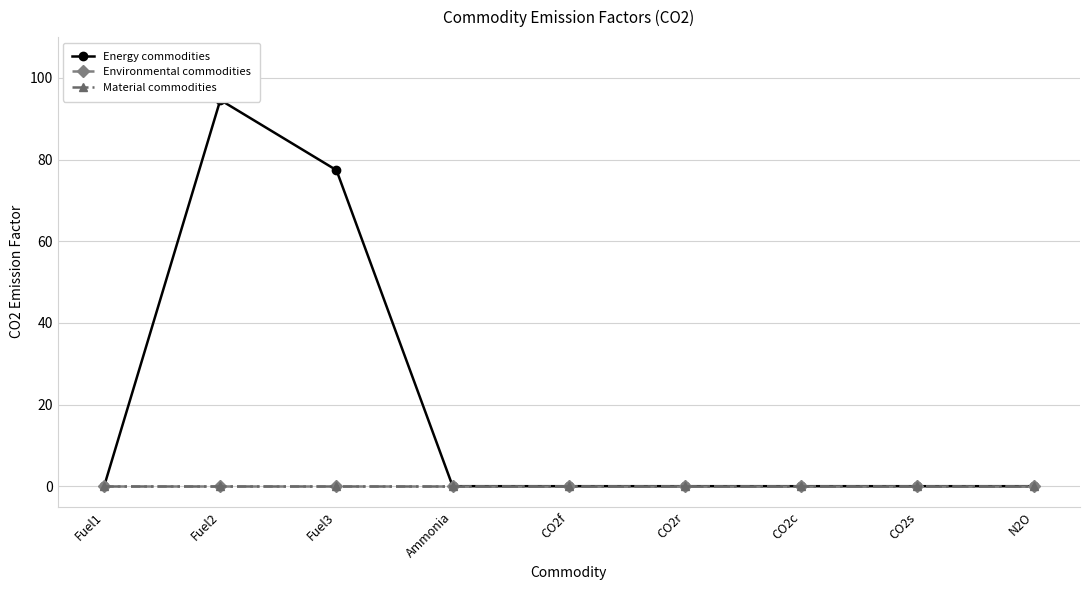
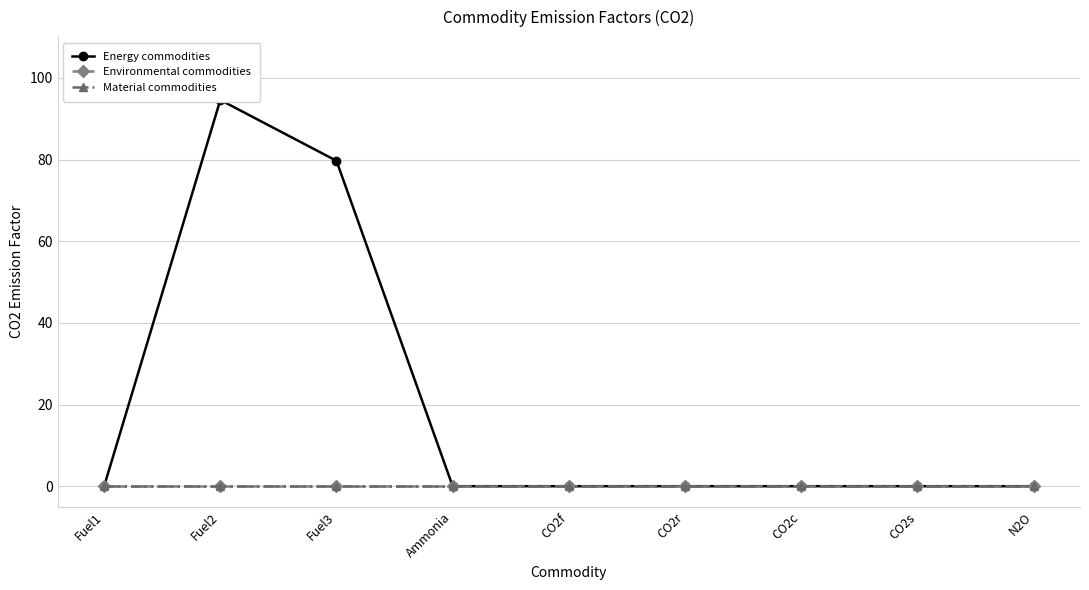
Energy commodities, Fuel3: 77 -> 80
